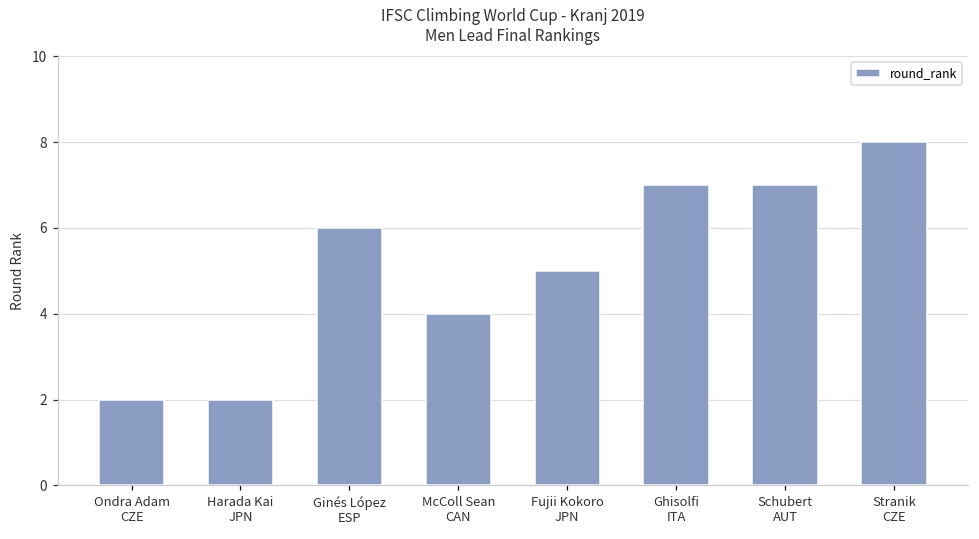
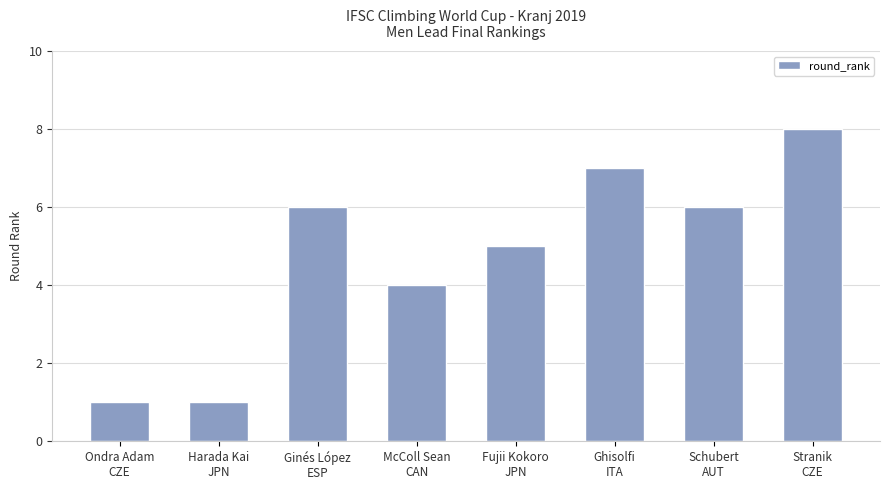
Ondra Adam CZE: 2 -> 1
Harada Kai JPN: 2 -> 1
Schubert AUT: 7 -> 6
